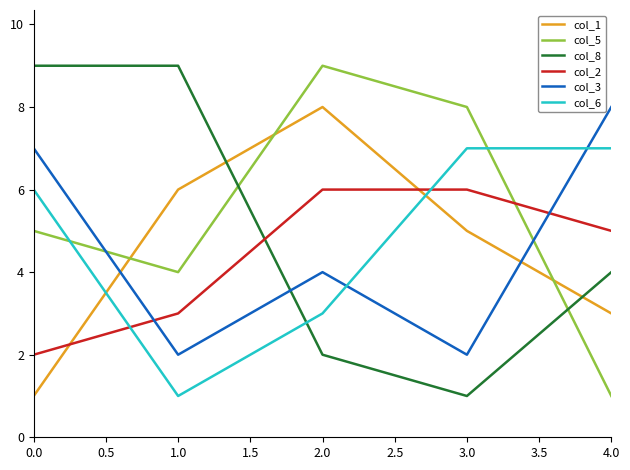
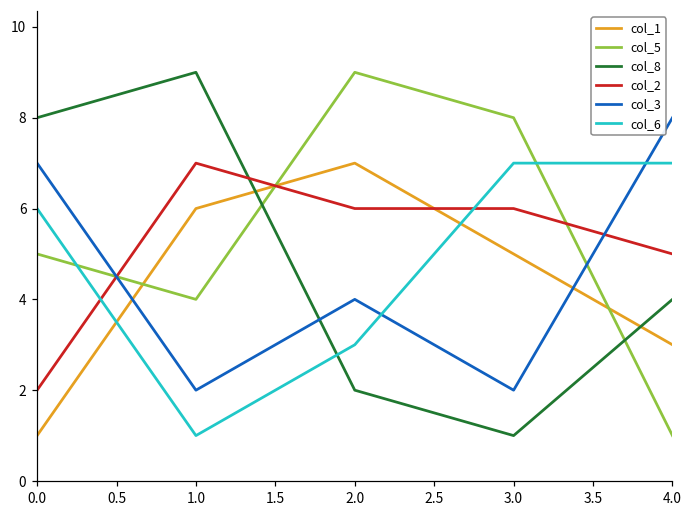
col_8, 0.0: 9 -> 8
col_2, 1.0: 3 -> 7
col_1, 2.0: 8 -> 7
